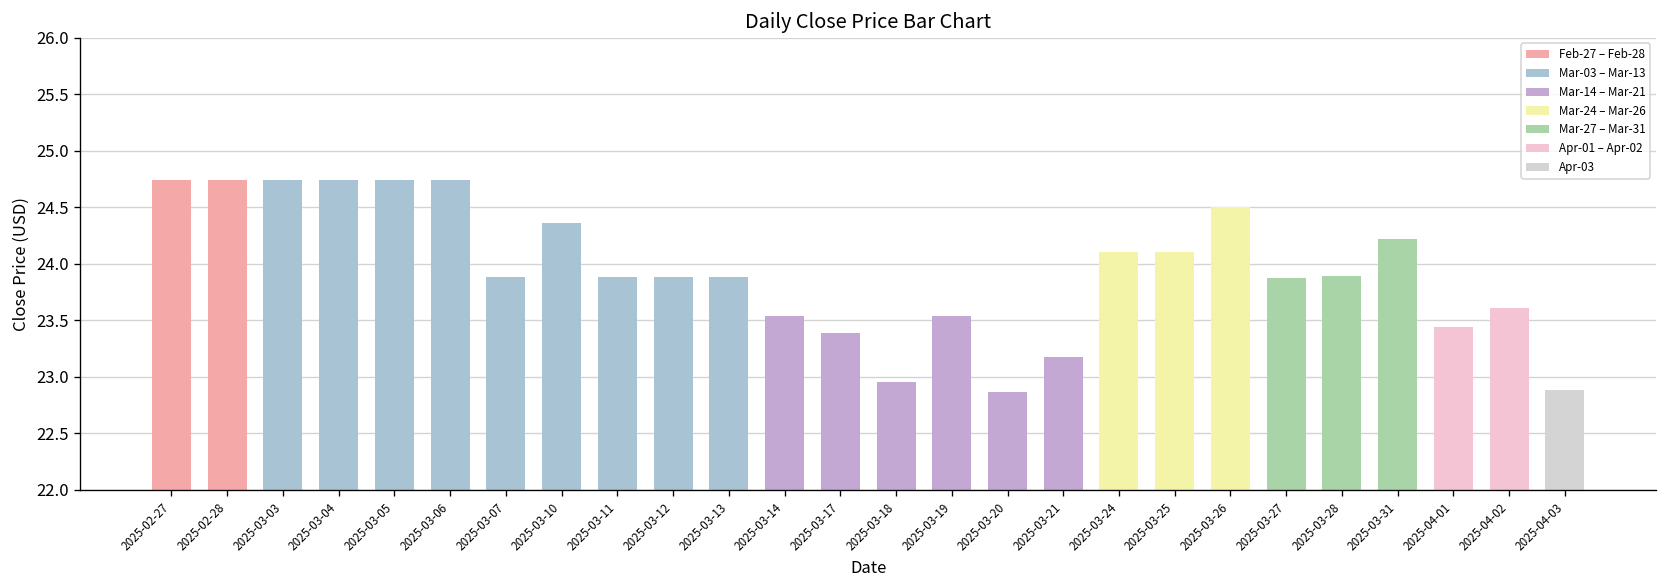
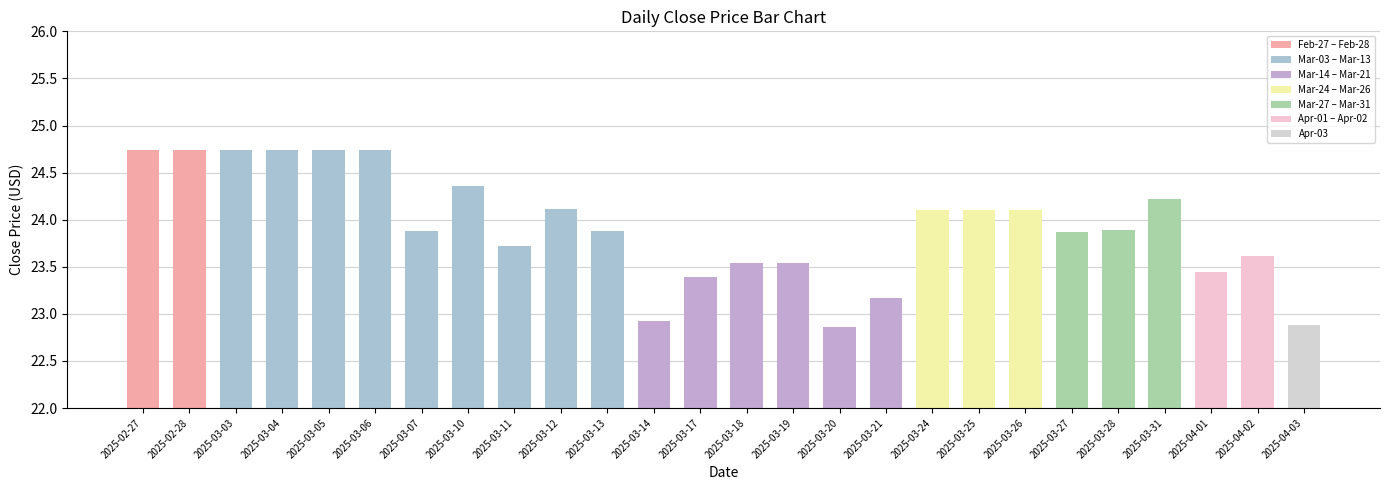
2025-03-11: 23.9 -> 23.7
2025-03-12: 23.9 -> 24.1
2025-03-14: 23.5 -> 22.9
2025-03-18: 23.0 -> 23.5
2025-03-26: 24.5 -> 24.1
